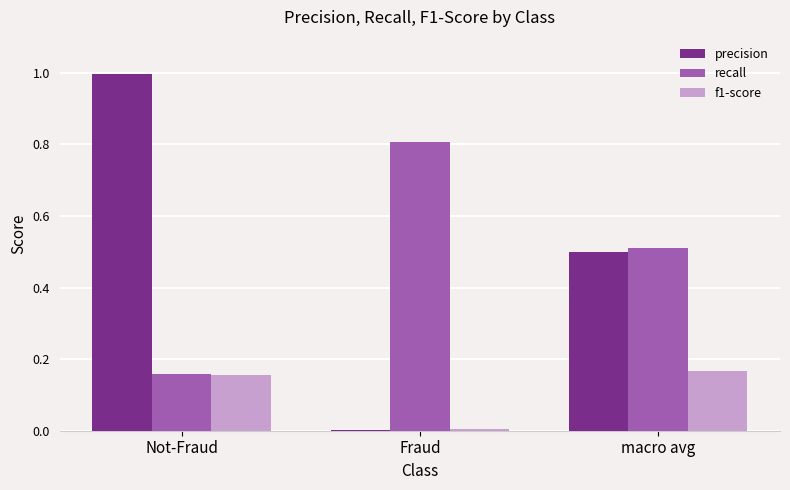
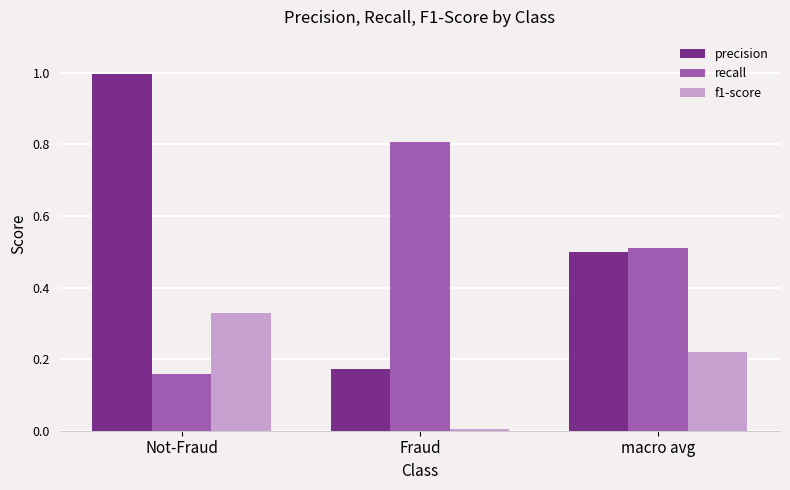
f1-score, Not-Fraud: 0.15 -> 0.33
precision, Fraud: 0.00 -> 0.17
f1-score, macro avg: 0.17 -> 0.22
